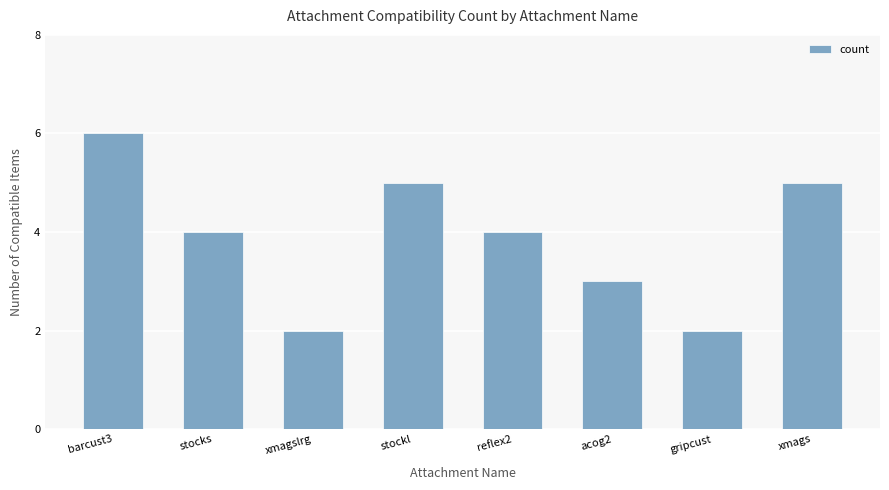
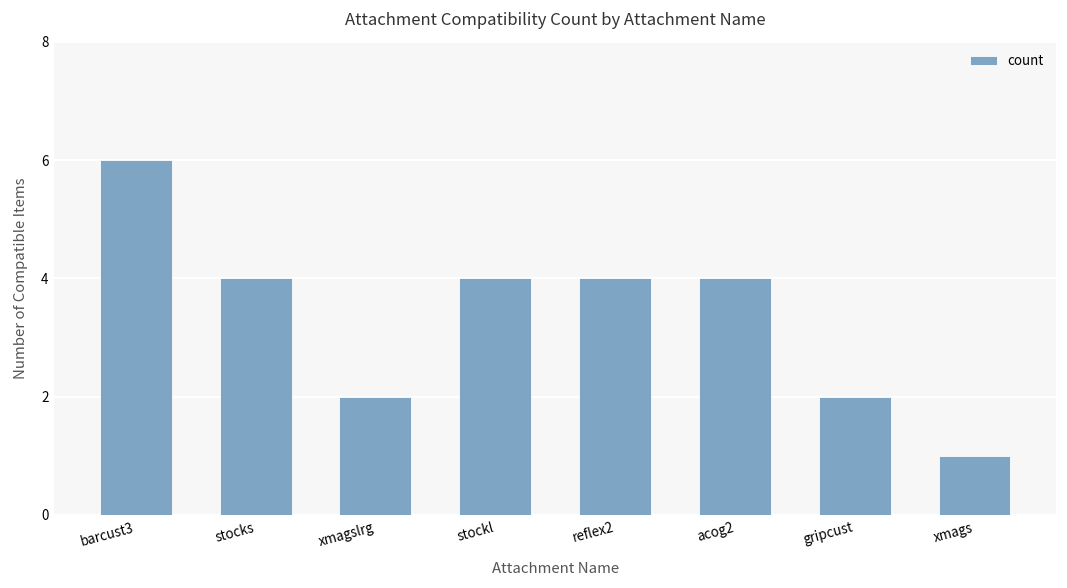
stockl: 5 -> 4
acog2: 3 -> 4
xmags: 5 -> 1
